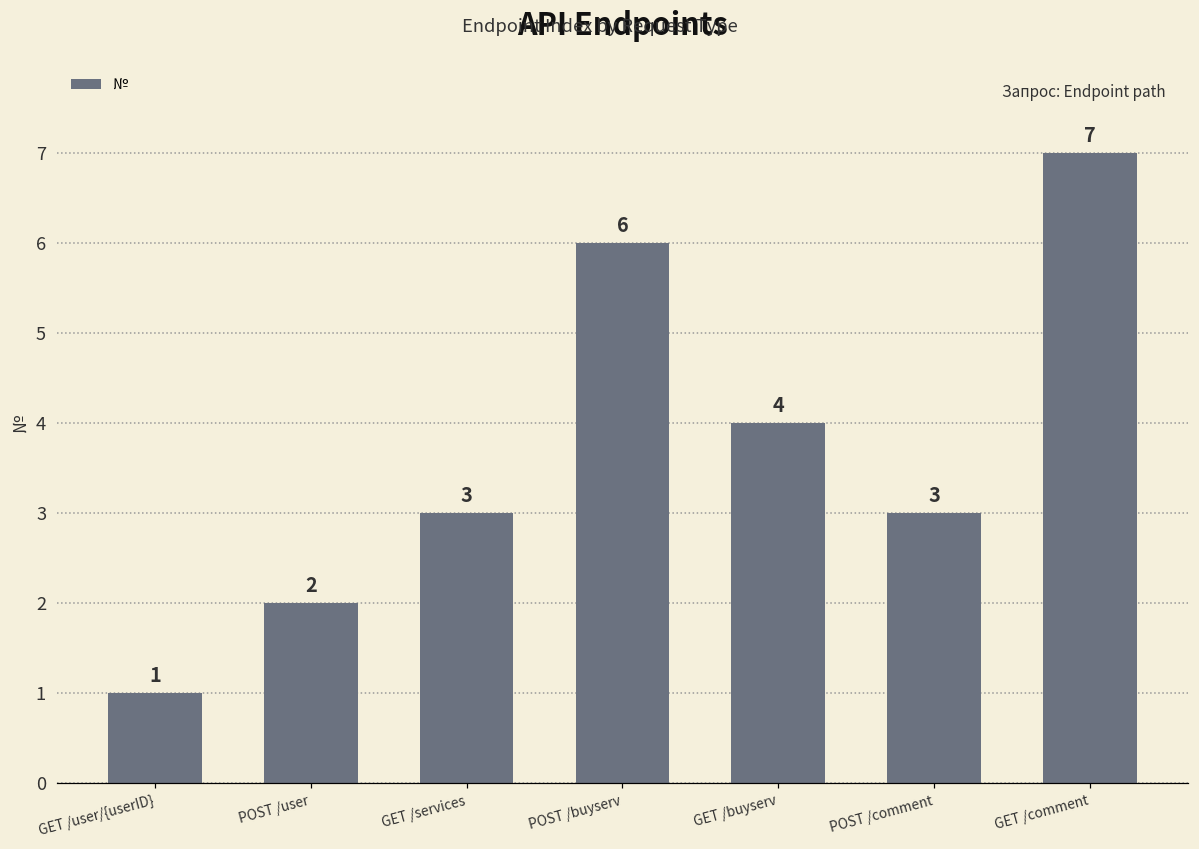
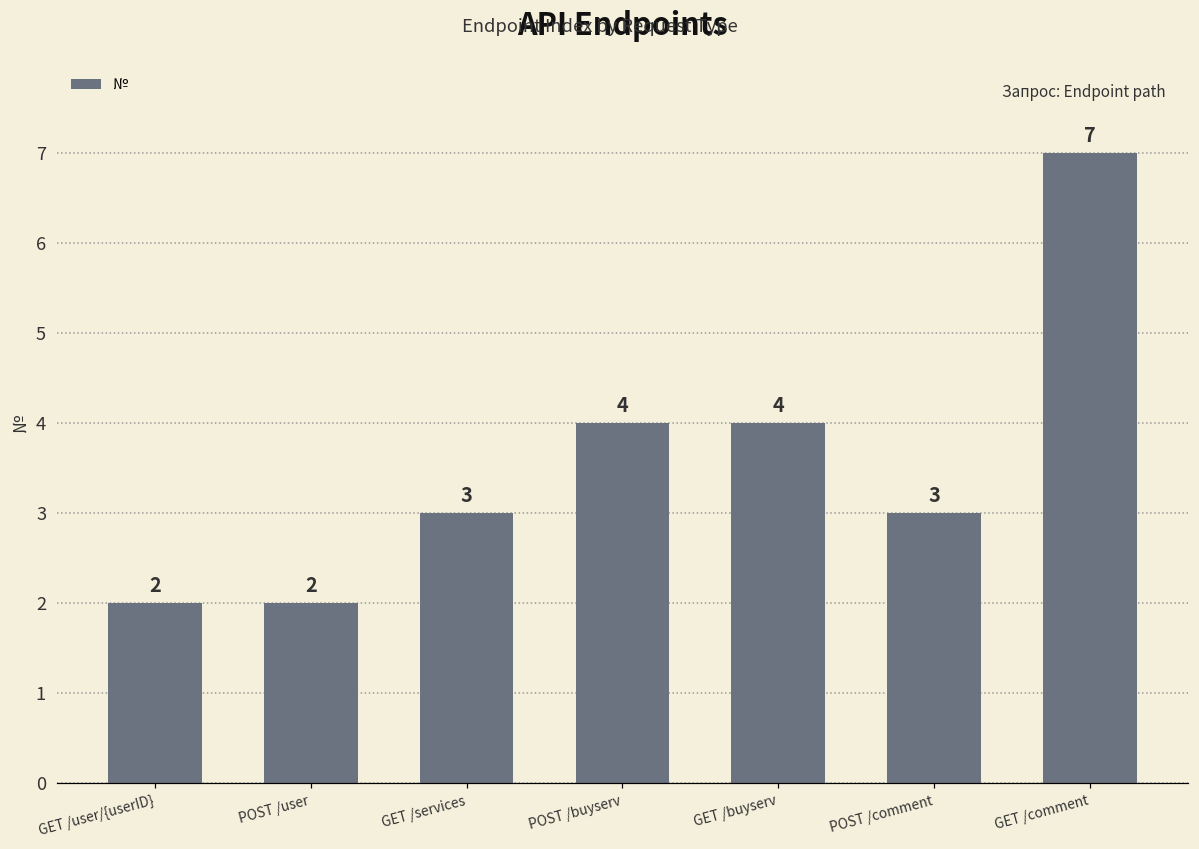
GET /user/{userID}: 1 -> 2
POST /buyserv: 6 -> 4
